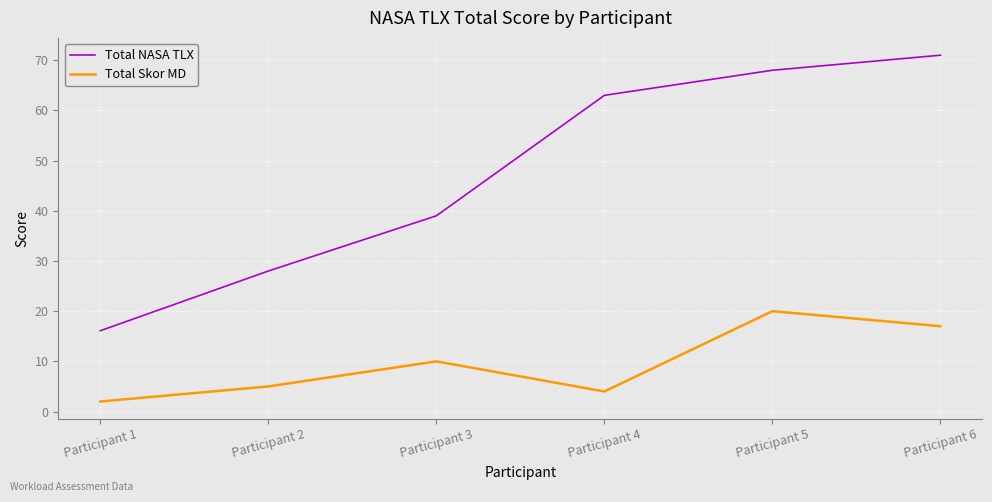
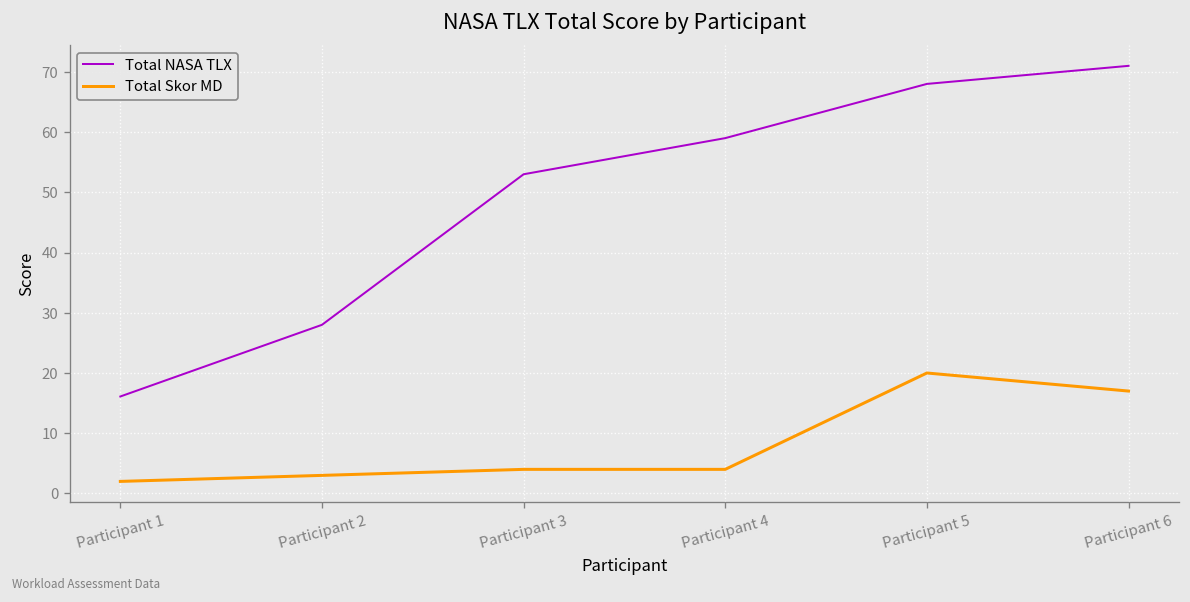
Total Skor MD, Participant 2: 5 -> 3
Total NASA TLX, Participant 3: 39 -> 53
Total Skor MD, Participant 3: 10 -> 4
Total NASA TLX, Participant 4: 63 -> 59
